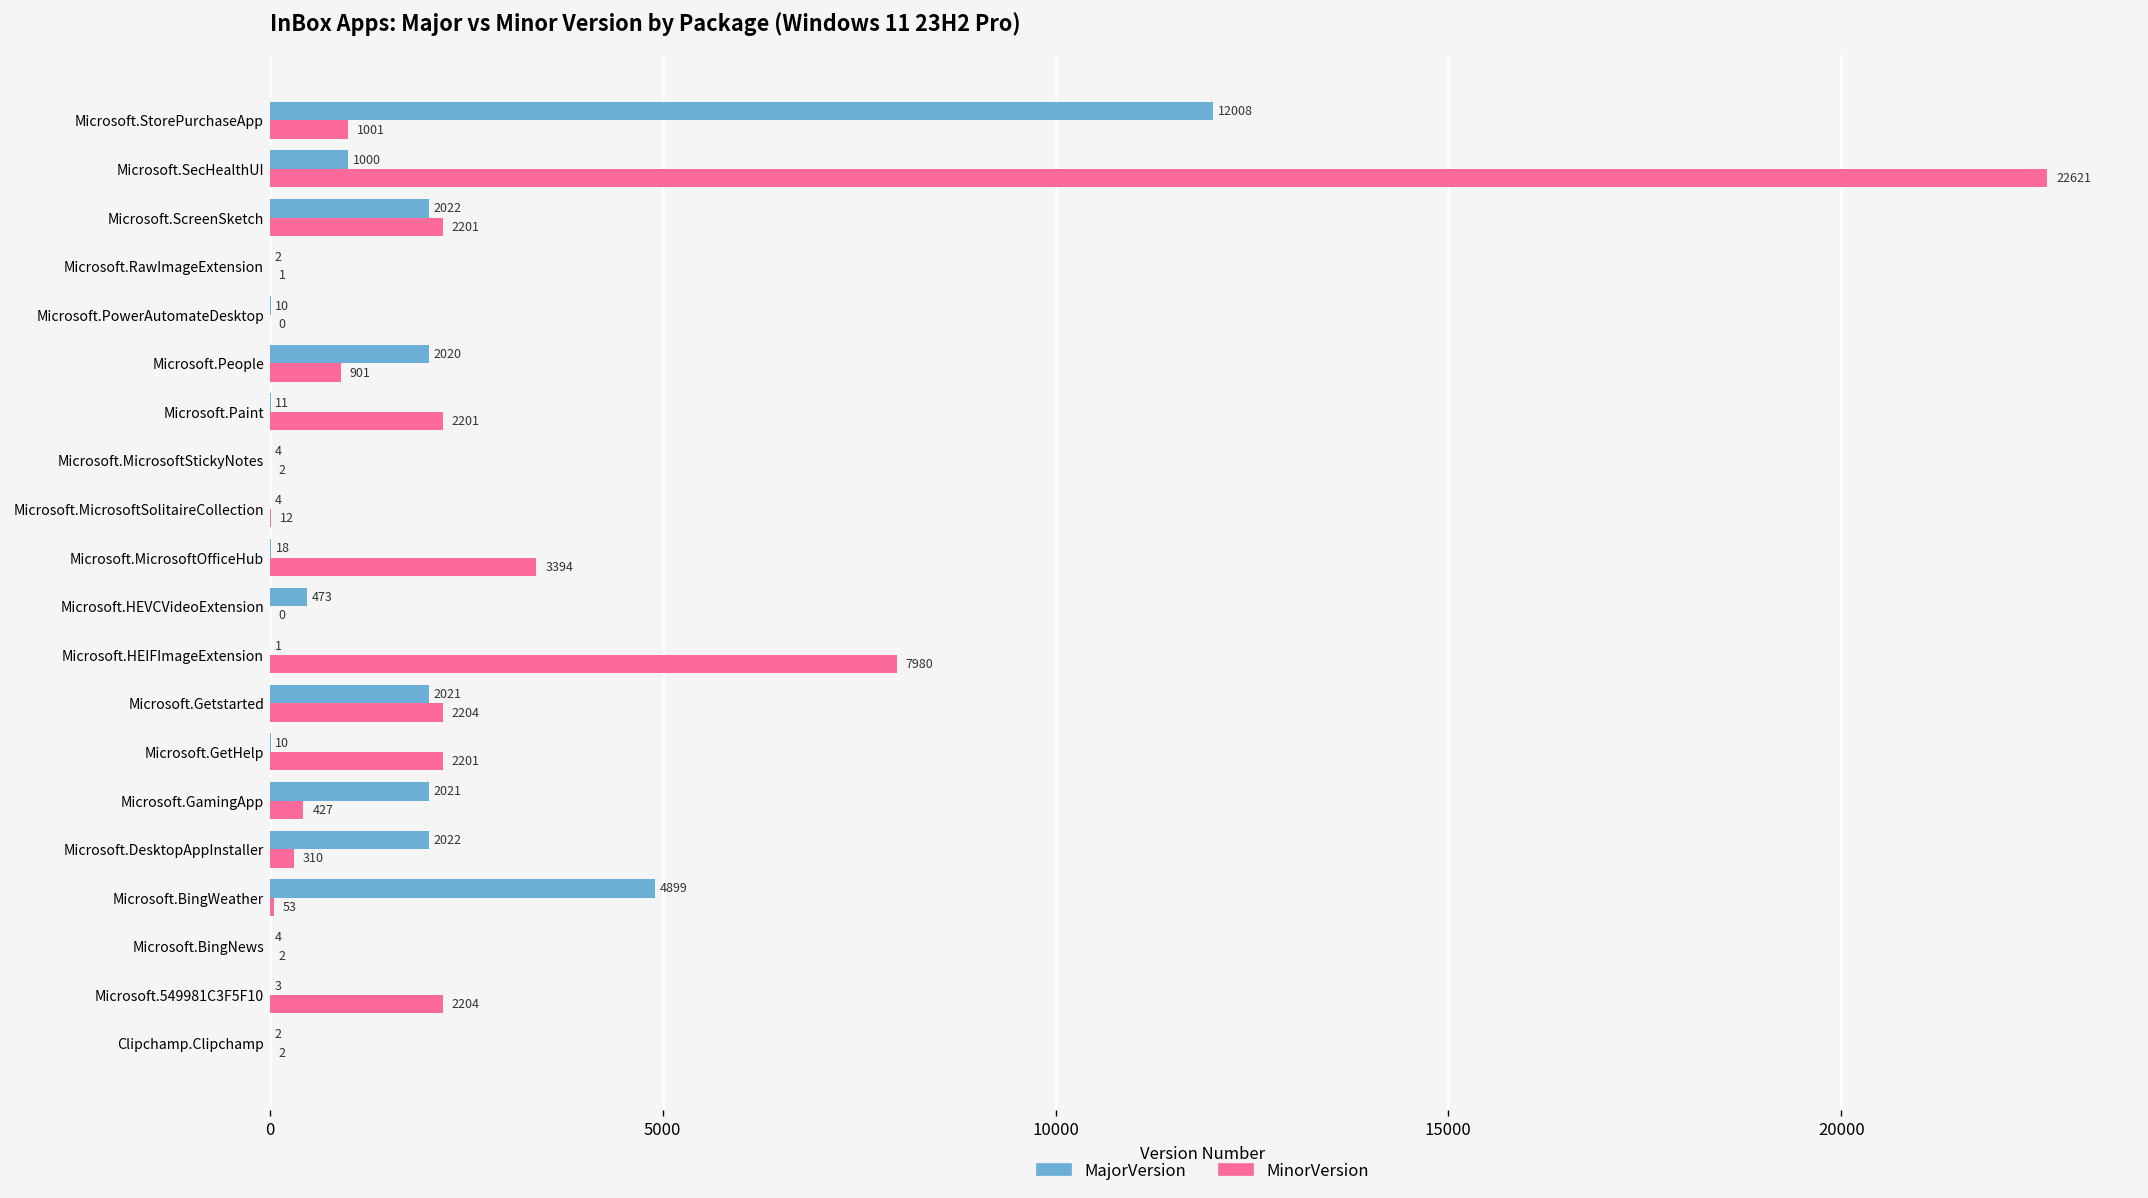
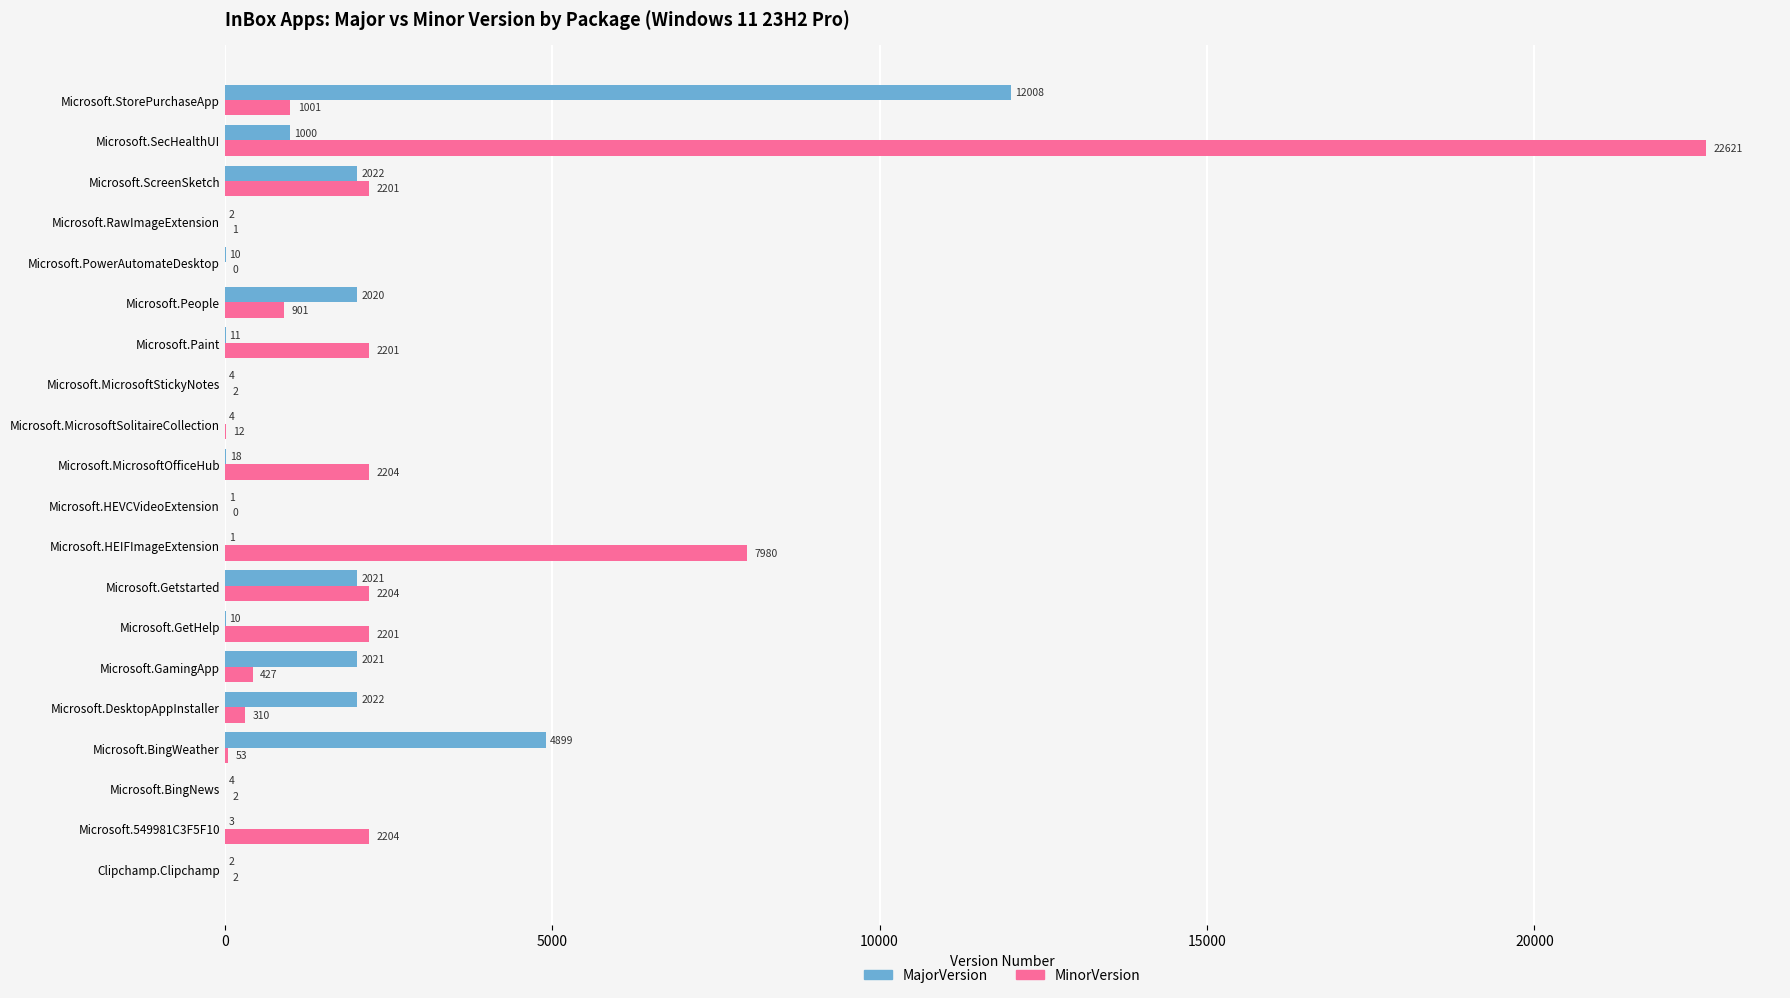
MinorVersion, Microsoft.MicrosoftOfficeHub: 3394 -> 2204
MajorVersion, Microsoft.HEVCVideoExtension: 473 -> 1
